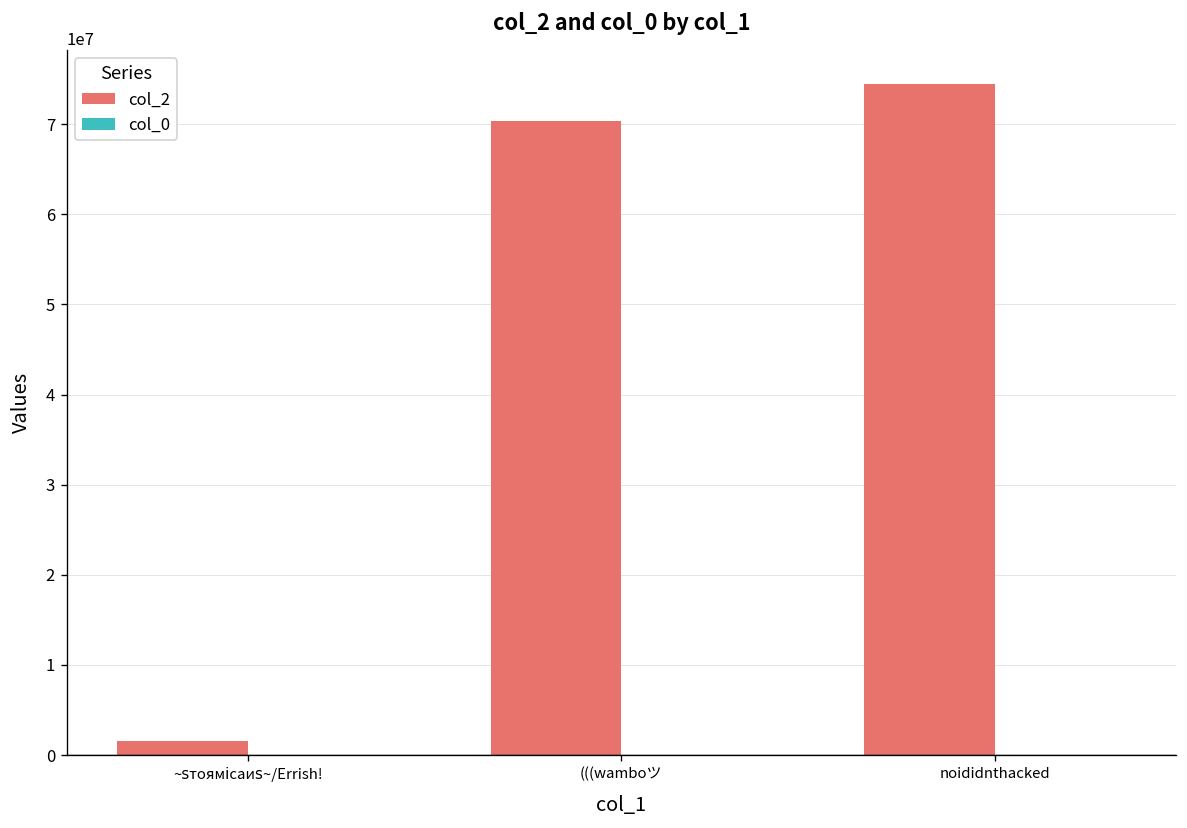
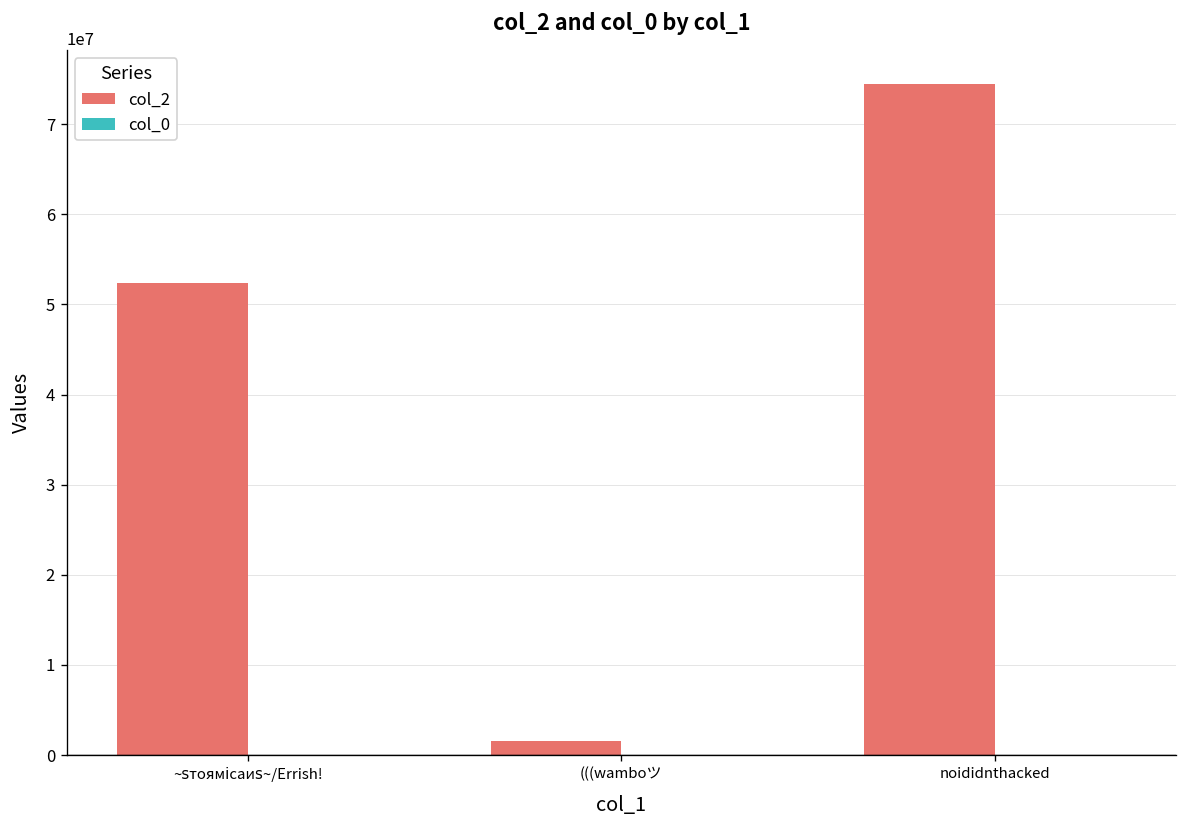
col_2, ~ѕтоямісаиѕ~/Errish!: 2000000 -> 52000000
col_2, (((wamboツ: 70000000 -> 2000000
